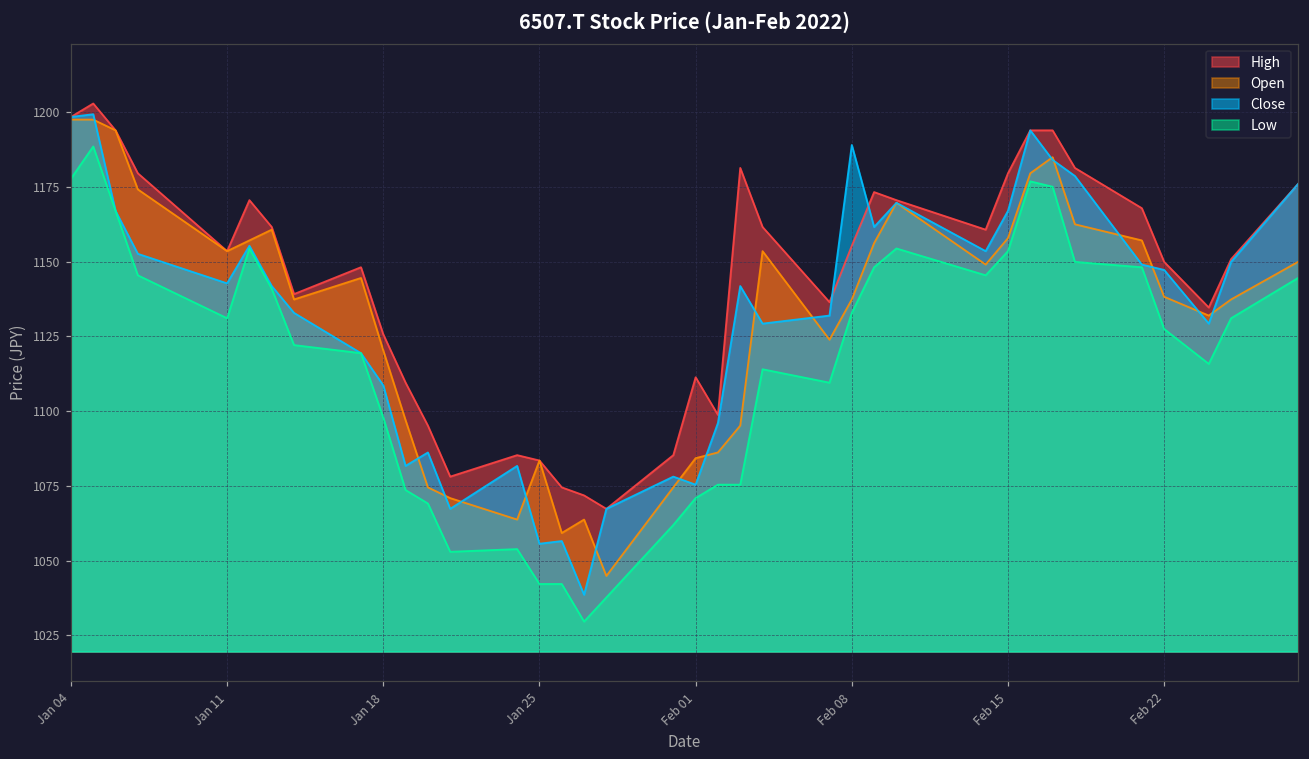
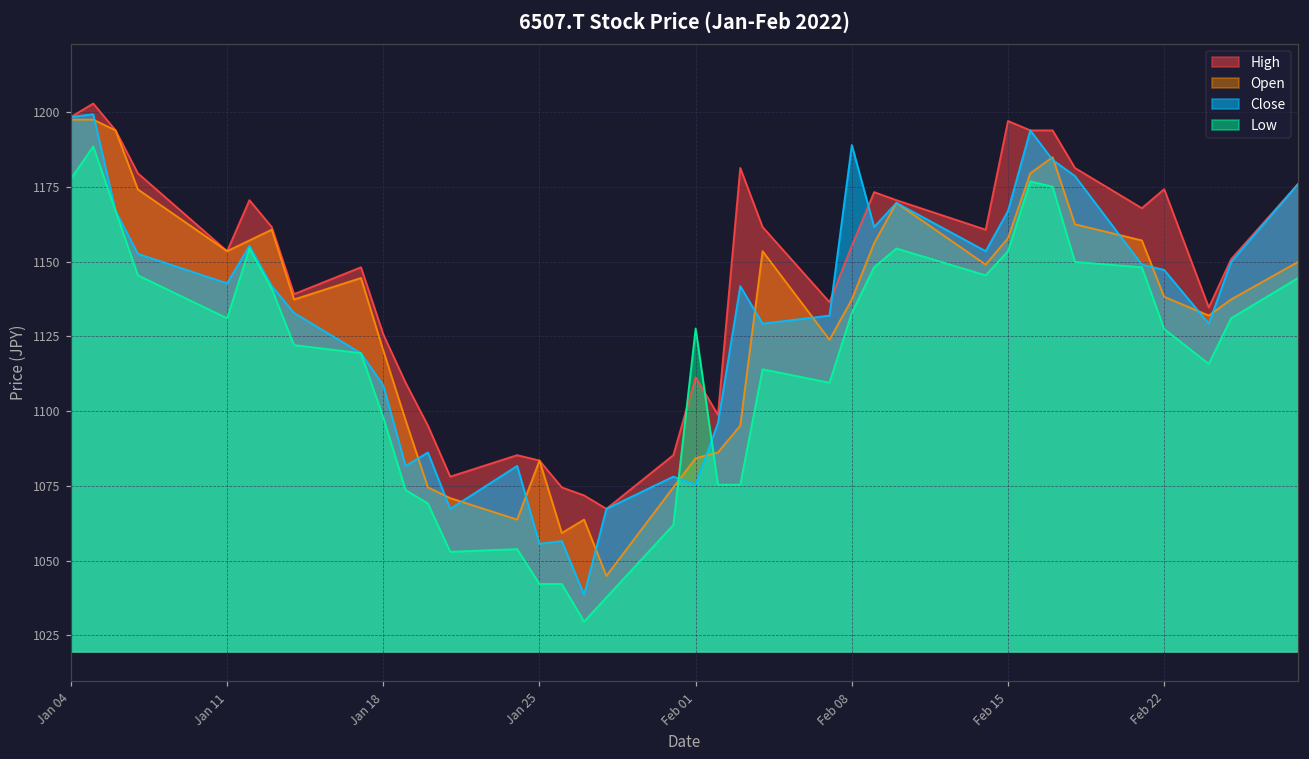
Low, Feb 01: 1071 -> 1128
High, Feb 15: 1180 -> 1197
High, Feb 22: 1150 -> 1174
